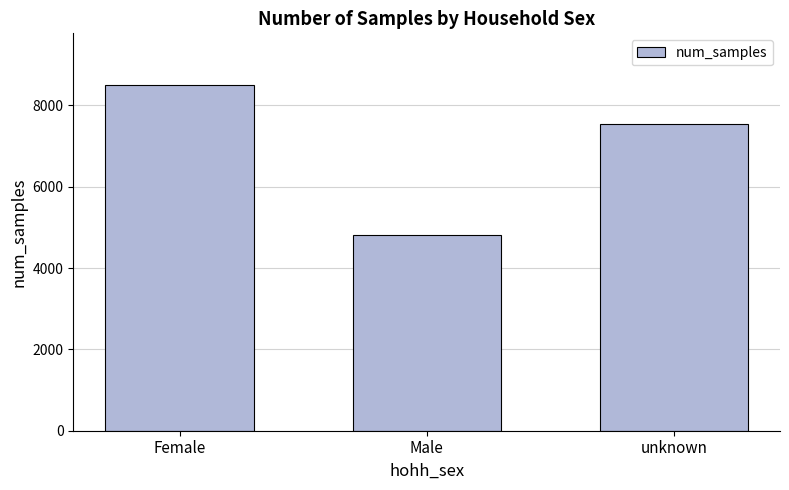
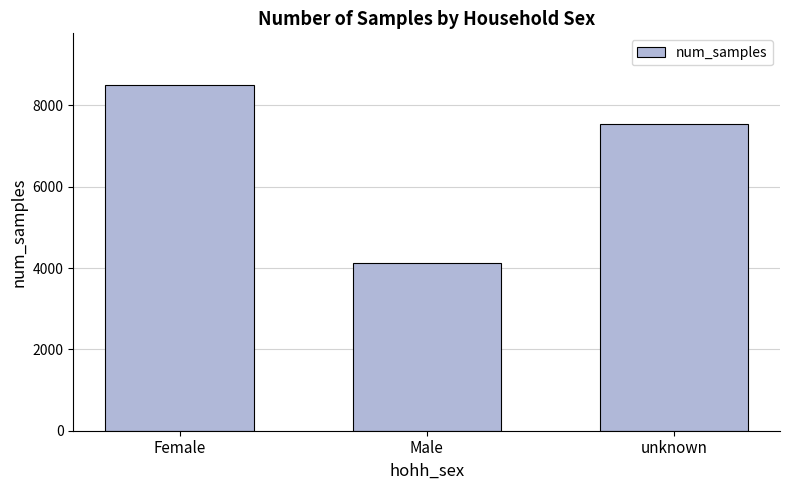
Male: 4800 -> 4100
